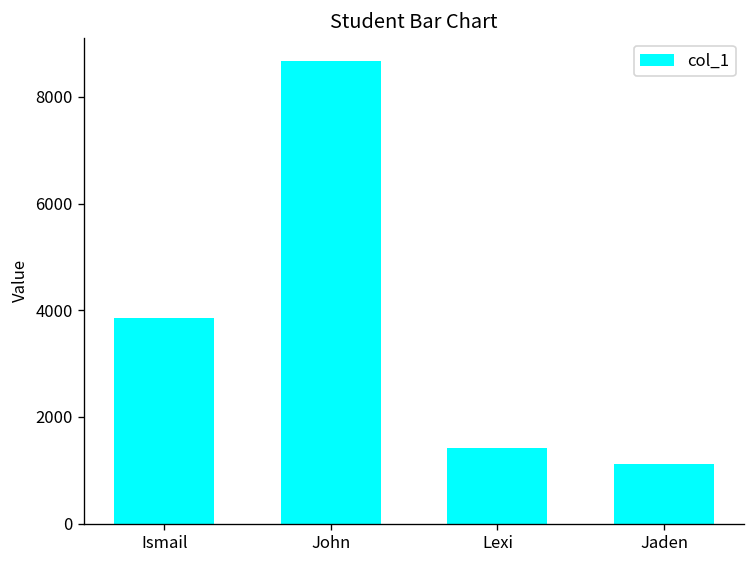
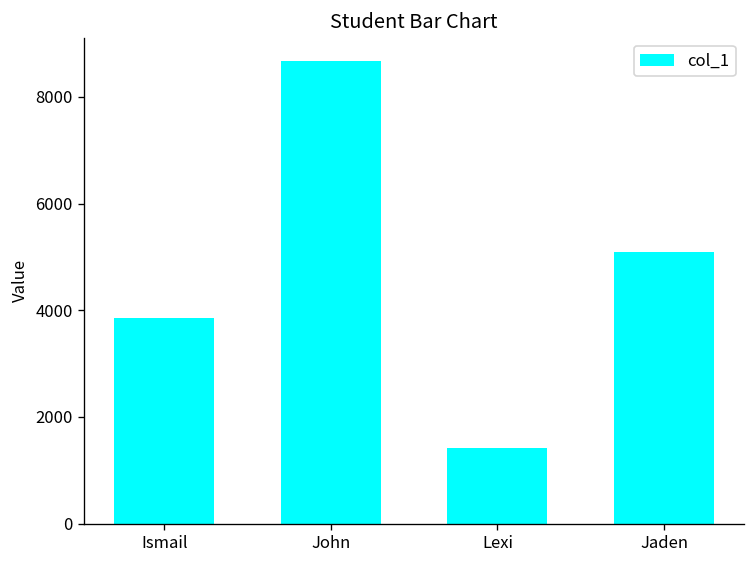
Jaden: 1100 -> 5100
